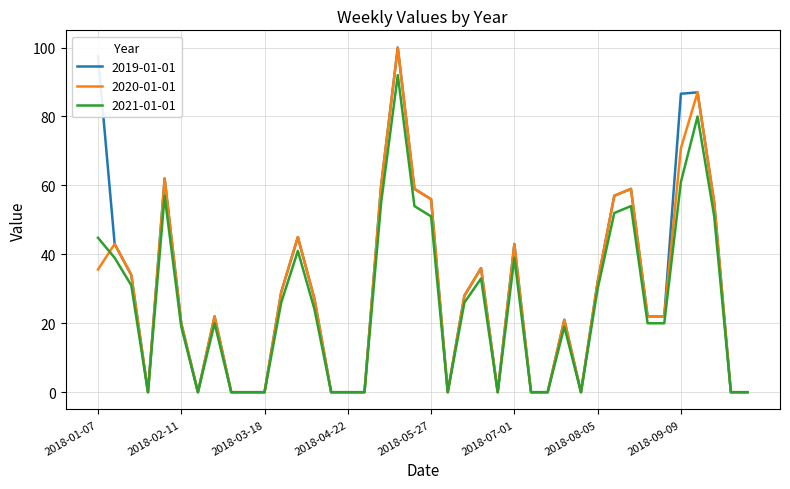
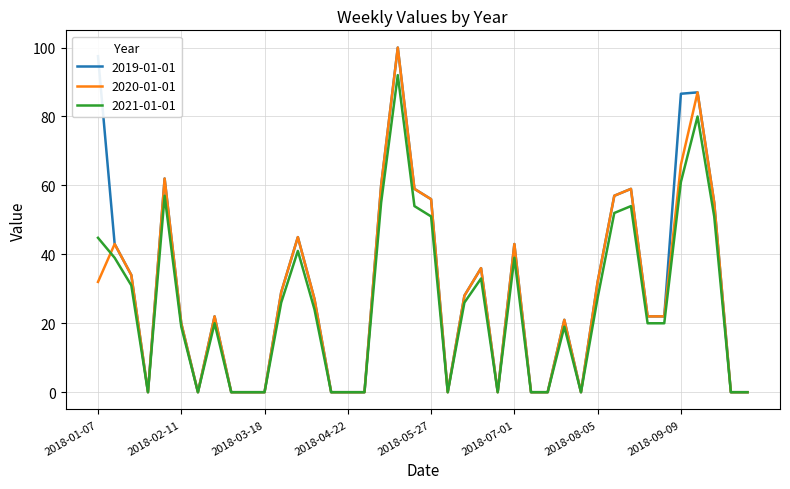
2020-01-01, 2018-01-07: 36 -> 32
2021-01-01, 2018-08-05: 30 -> 27
2020-01-01, 2018-09-09: 71 -> 66
